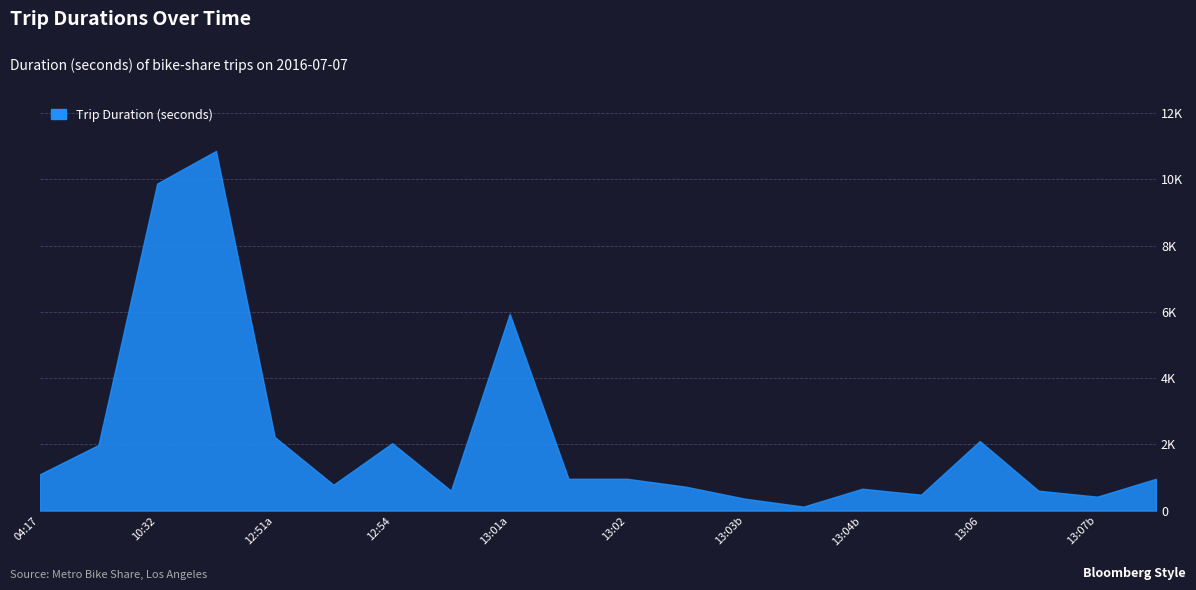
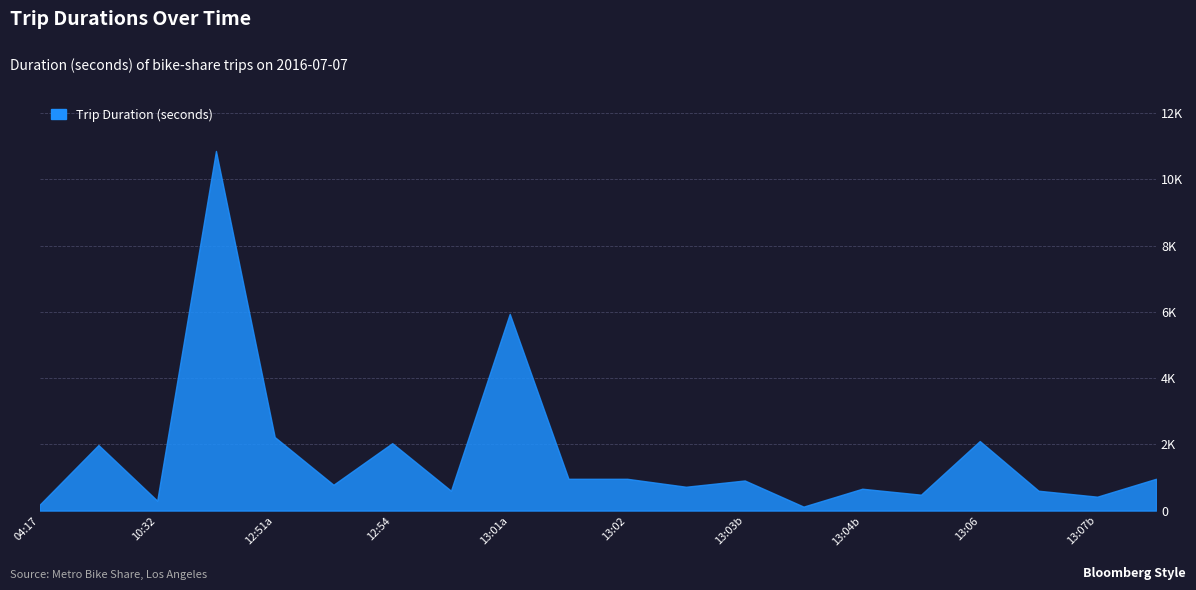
04:17: 1100 -> 200
10:32: 9900 -> 300
13:03b: 400 -> 900
